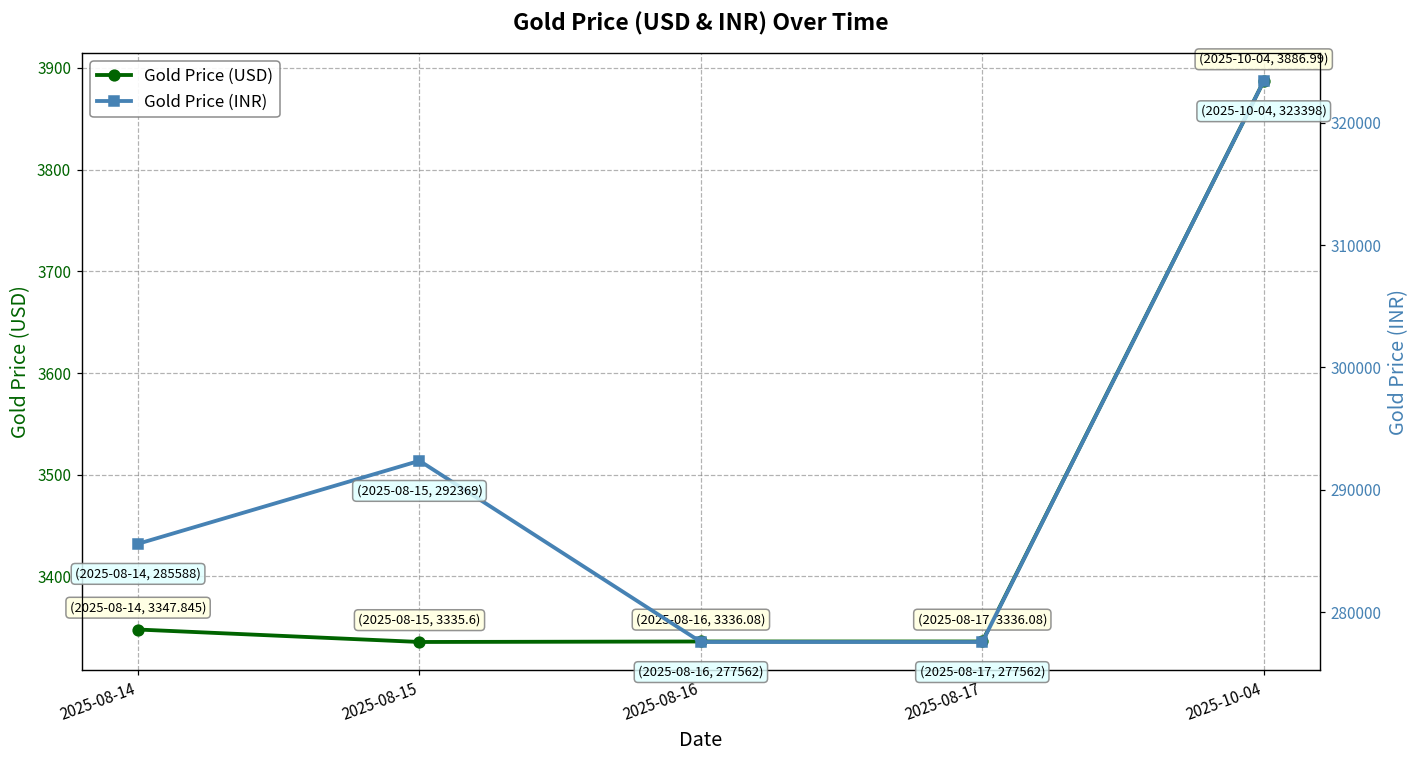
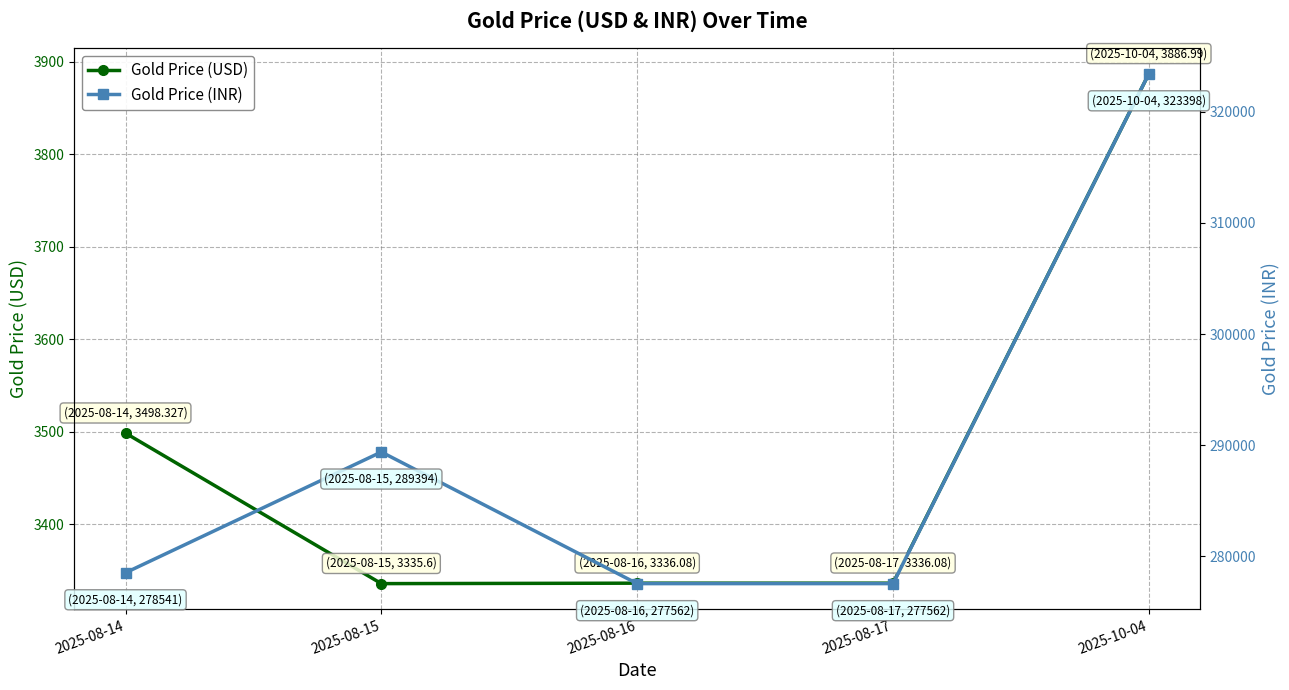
Gold Price (USD), 2025-08-14: 3347.845 -> 3498.327
Gold Price (INR), 2025-08-14: 285588 -> 278541
Gold Price (INR), 2025-08-15: 292369 -> 289394
